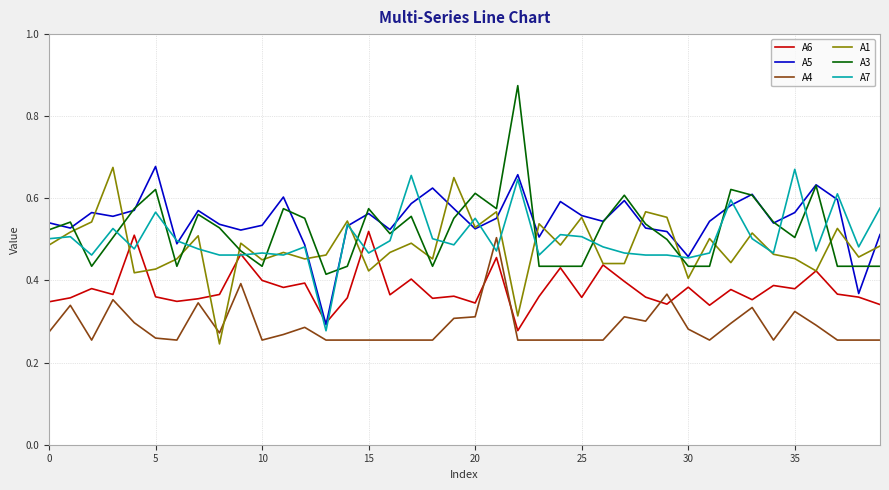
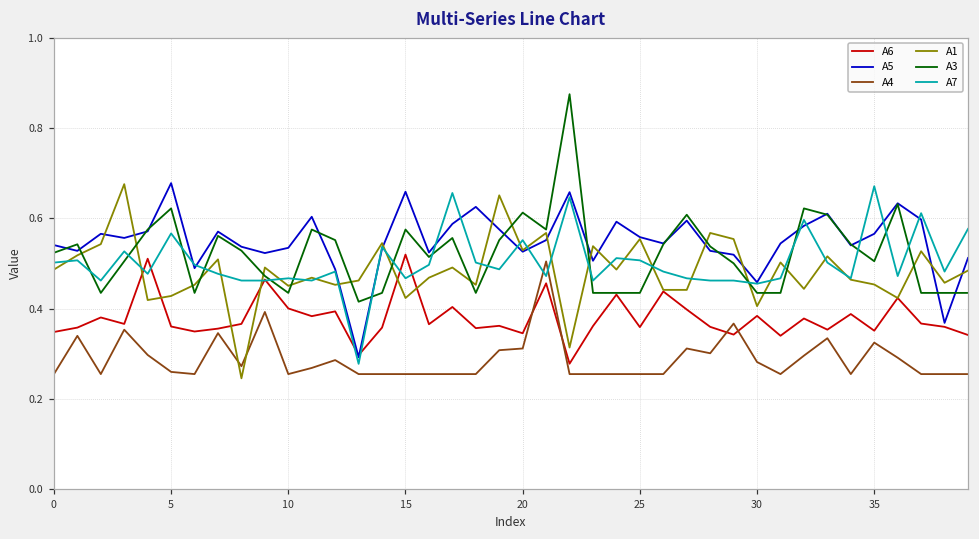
A4, 0: 0.27 -> 0.25
A5, 15: 0.56 -> 0.66
A6, 35: 0.38 -> 0.35
